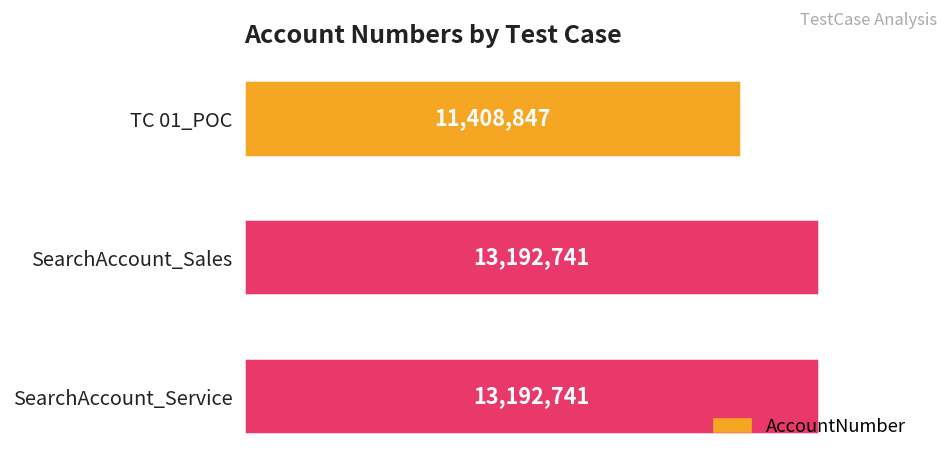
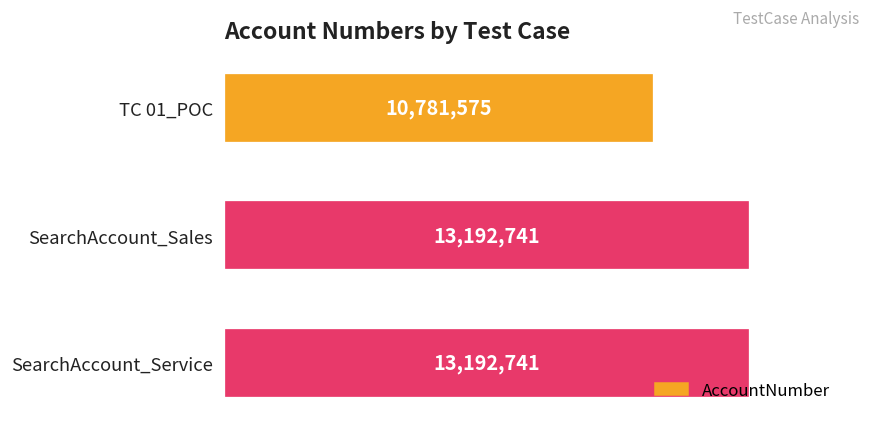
TC 01_POC: 11,408,847 -> 10,781,575
